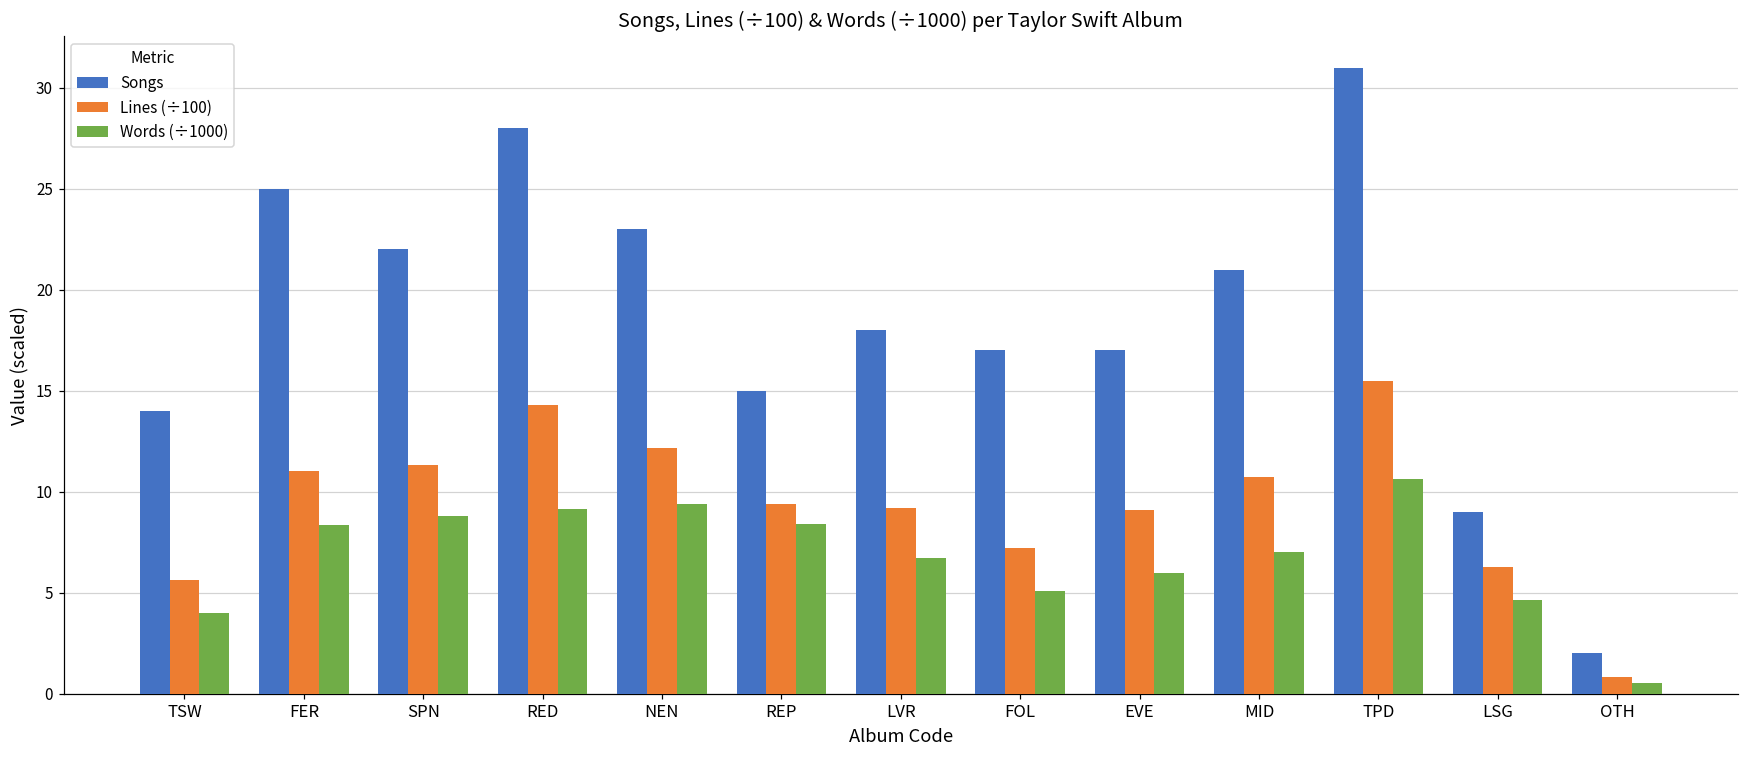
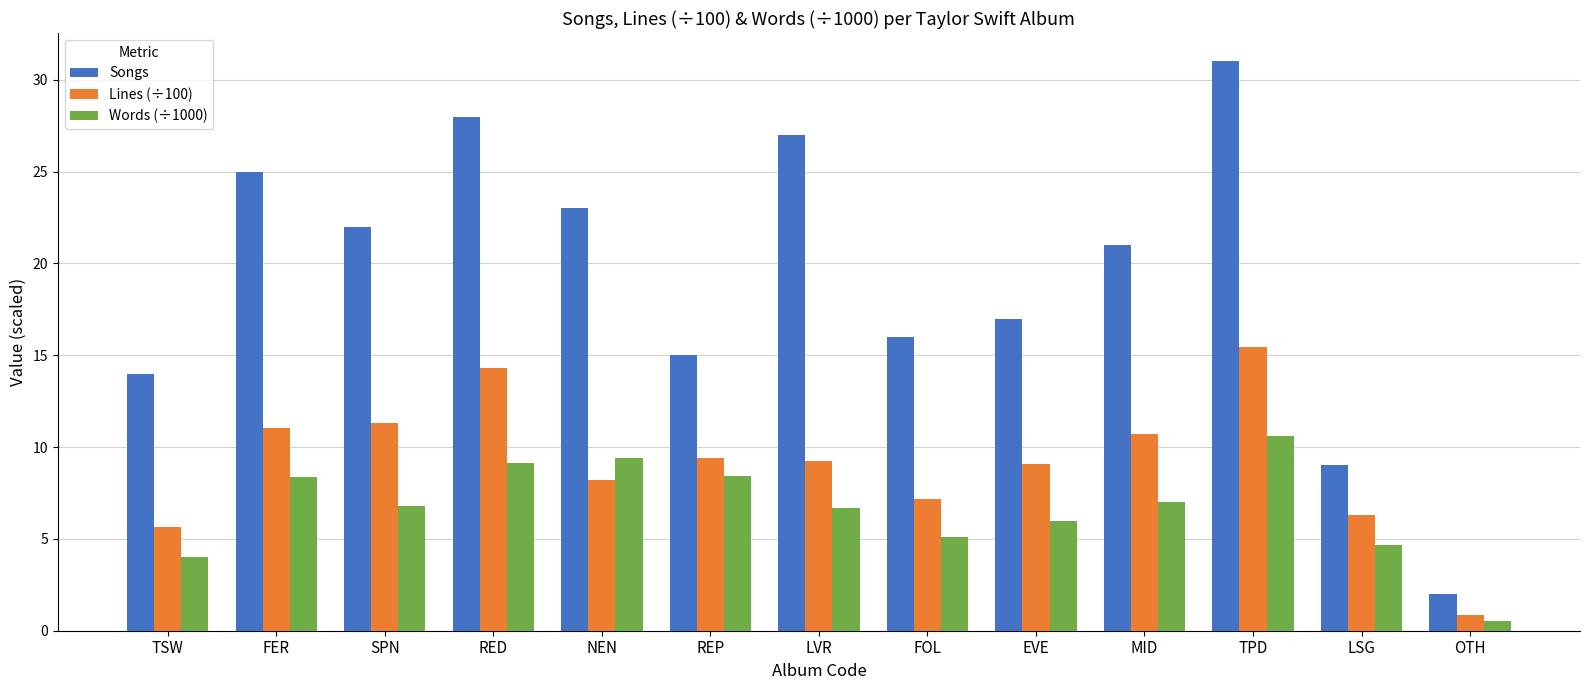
Words (÷1000), SPN: 8.8 -> 6.8
Lines (÷100), NEN: 12.2 -> 8.2
Songs, LVR: 18 -> 27
Songs, FOL: 17 -> 16
